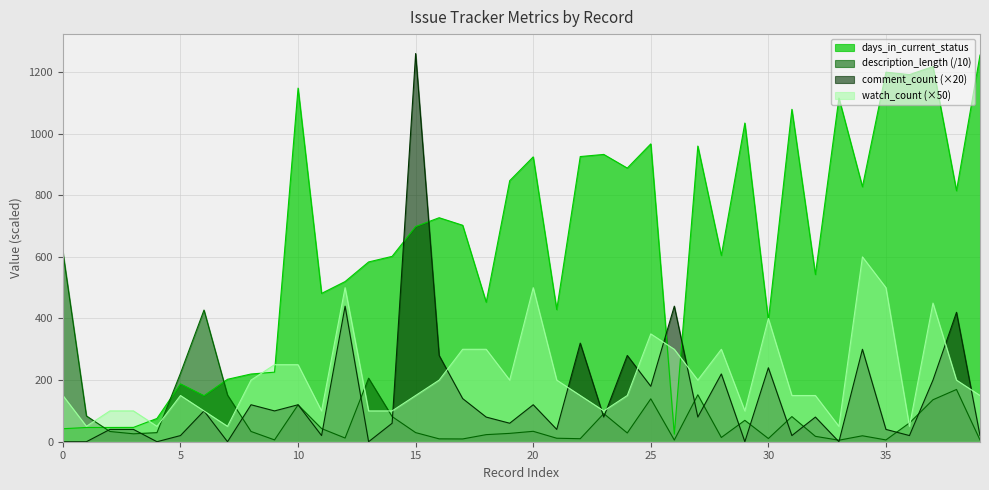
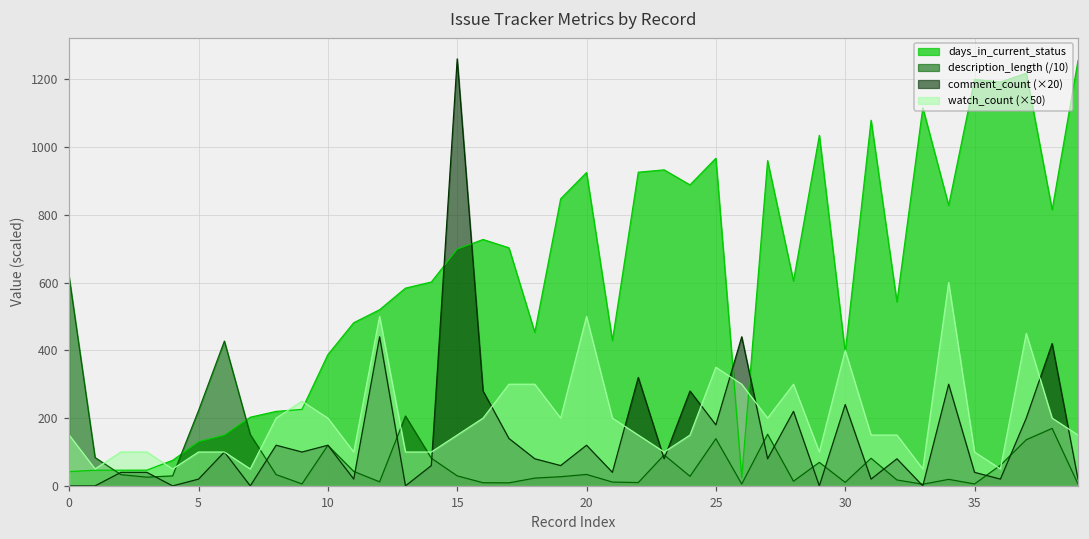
days_in_current_status, 5: 190 -> 130
watch_count (×50), 5: 150 -> 100
days_in_current_status, 10: 1150 -> 390
watch_count (×50), 10: 250 -> 200
watch_count (×50), 35: 500 -> 100
